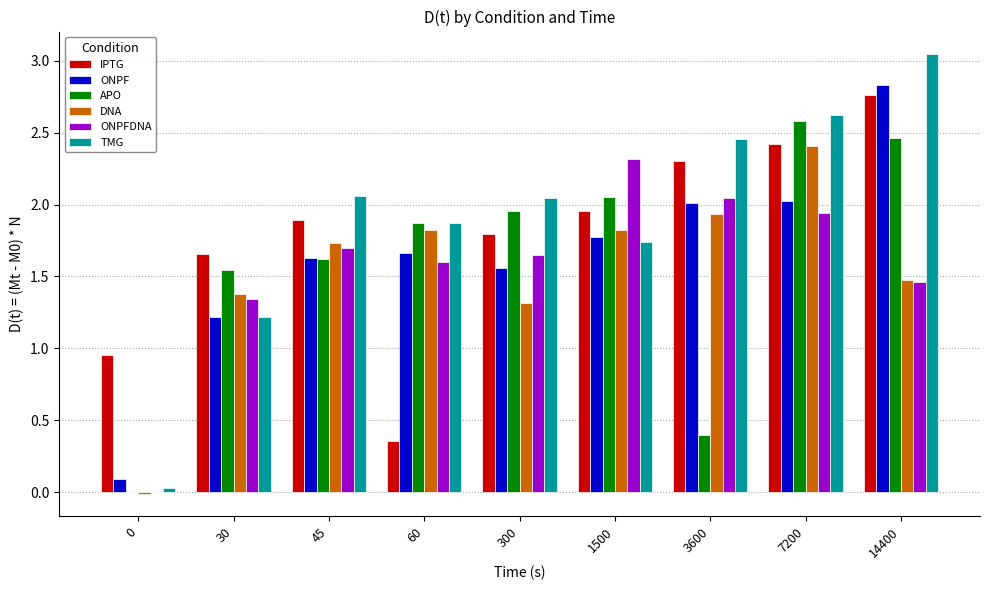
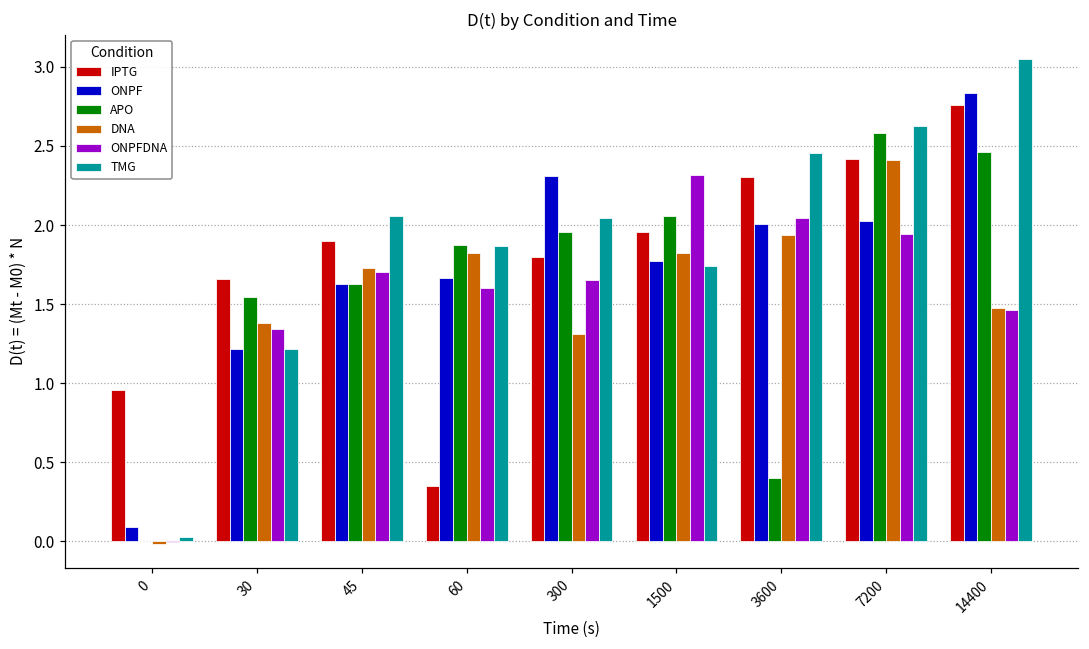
ONPF, 300: 1.56 -> 2.31
